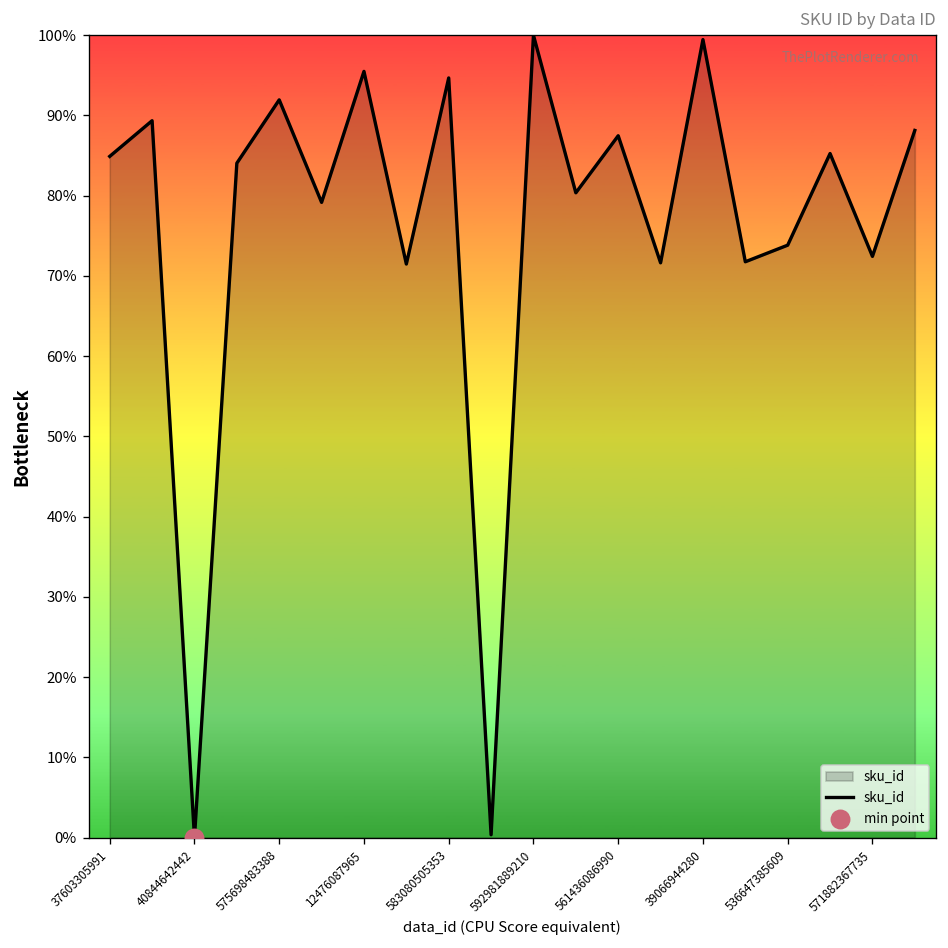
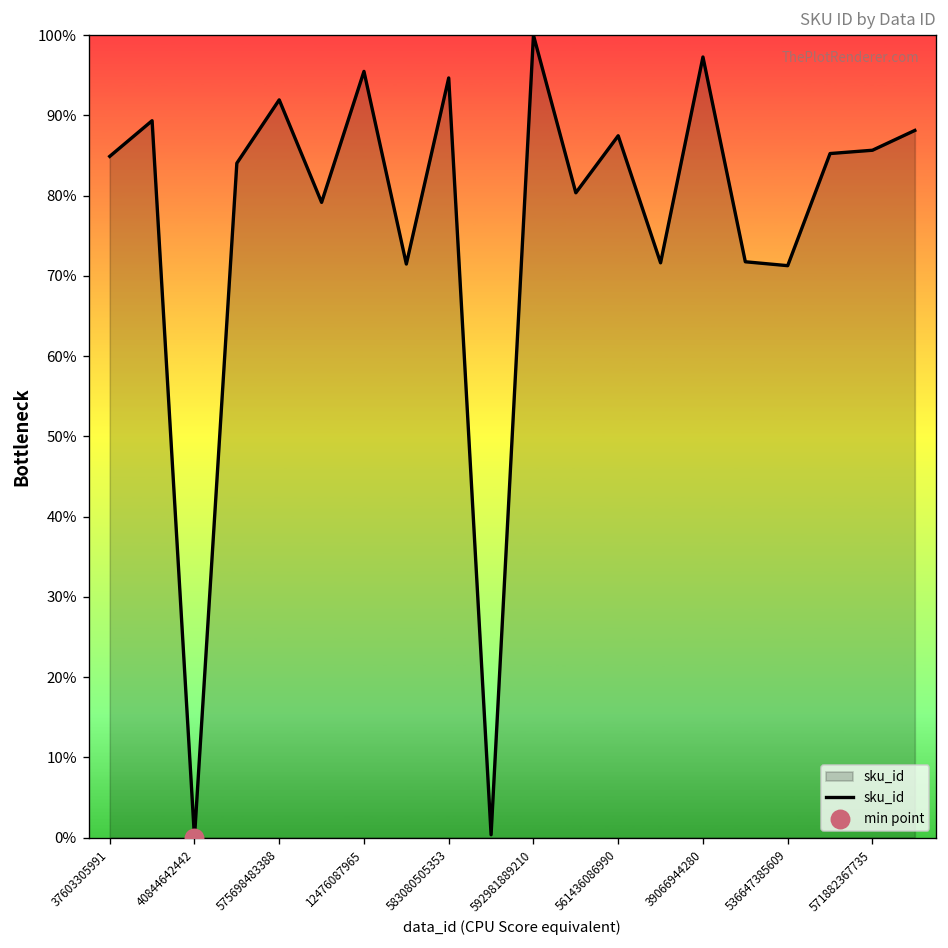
sku_id, 39066944280: 99% -> 97%
sku_id, 536647385609: 74% -> 71%
sku_id, 571882367735: 72% -> 86%
